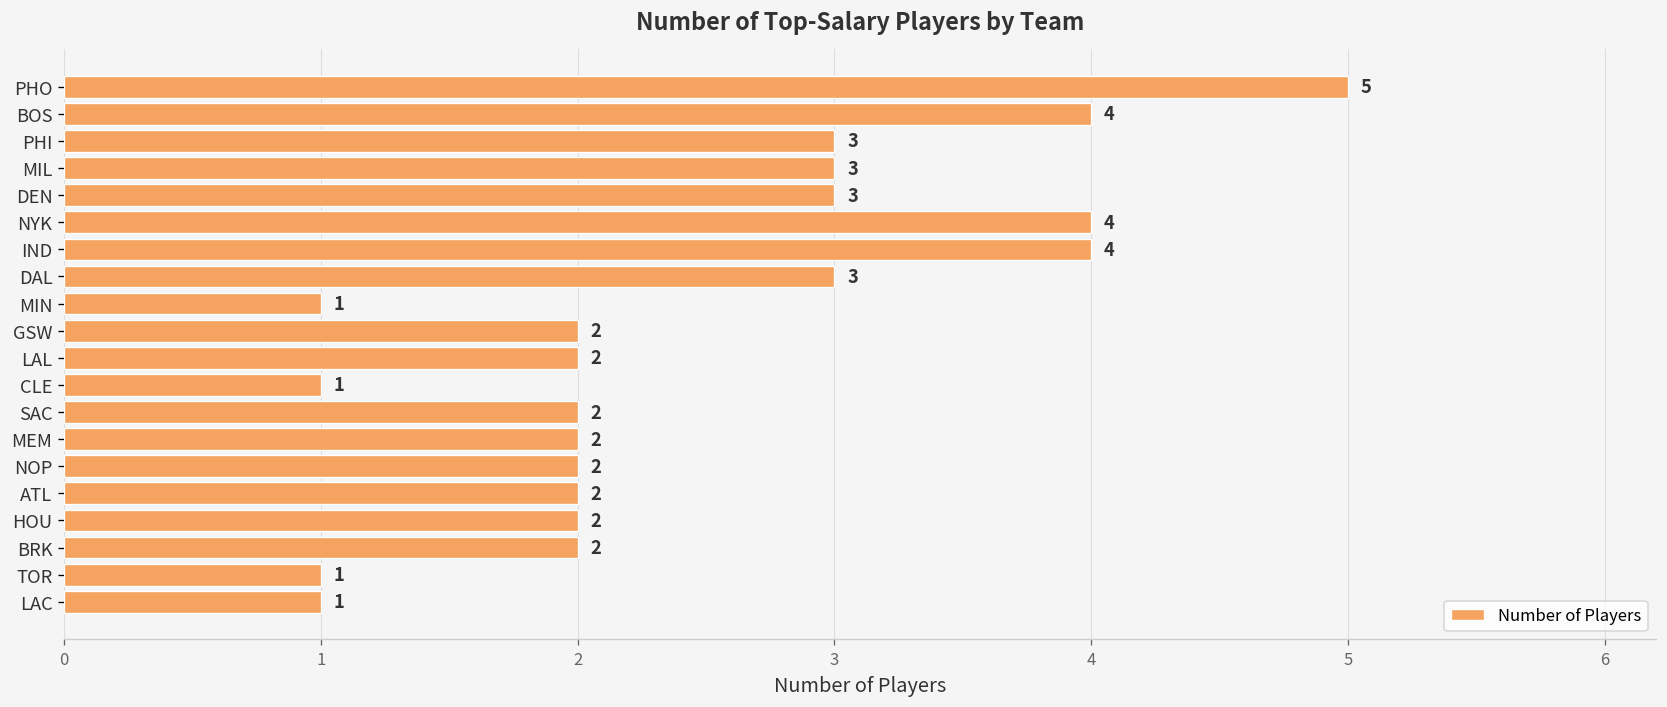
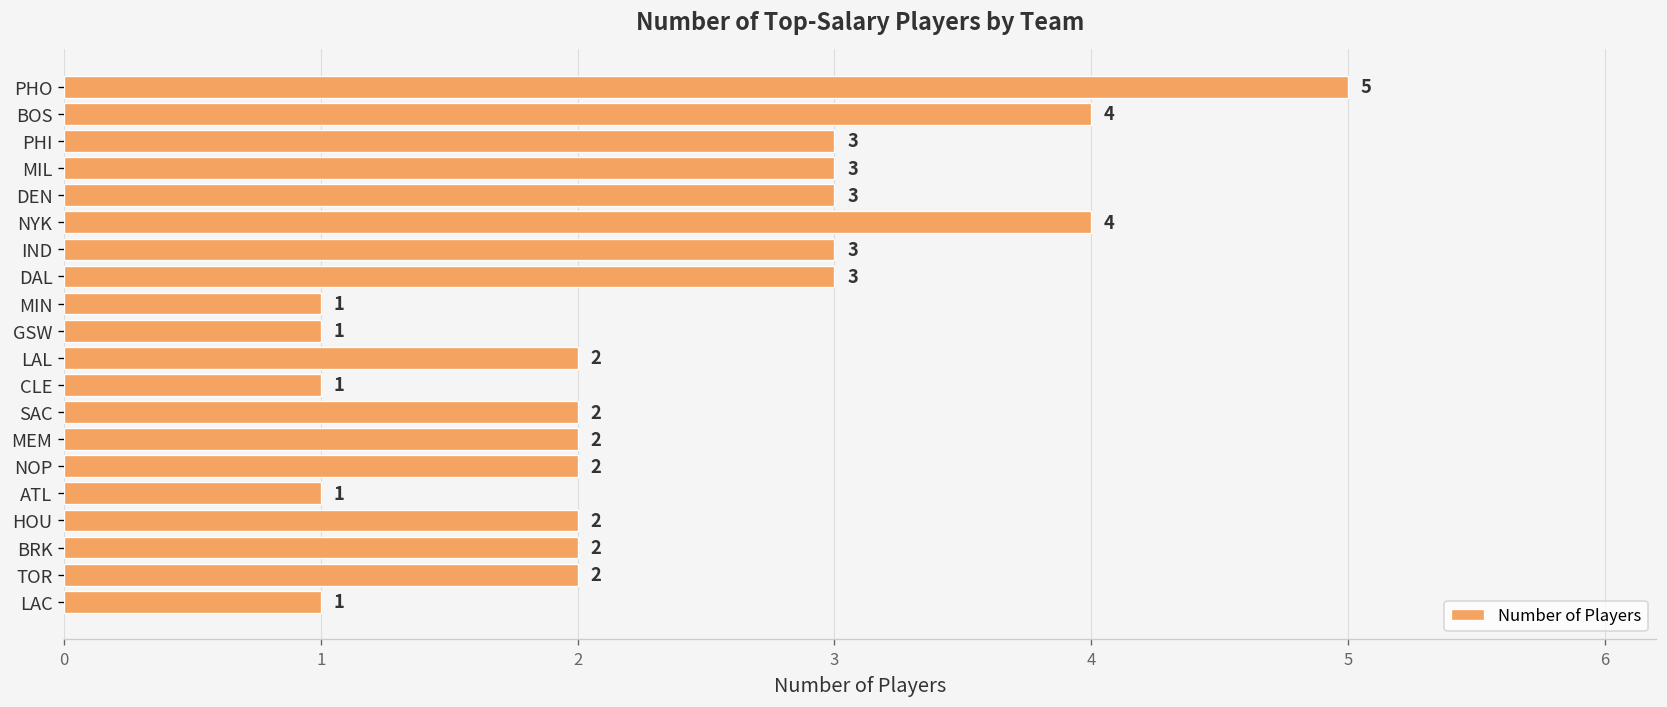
IND: 4 -> 3
GSW: 2 -> 1
ATL: 2 -> 1
TOR: 1 -> 2
